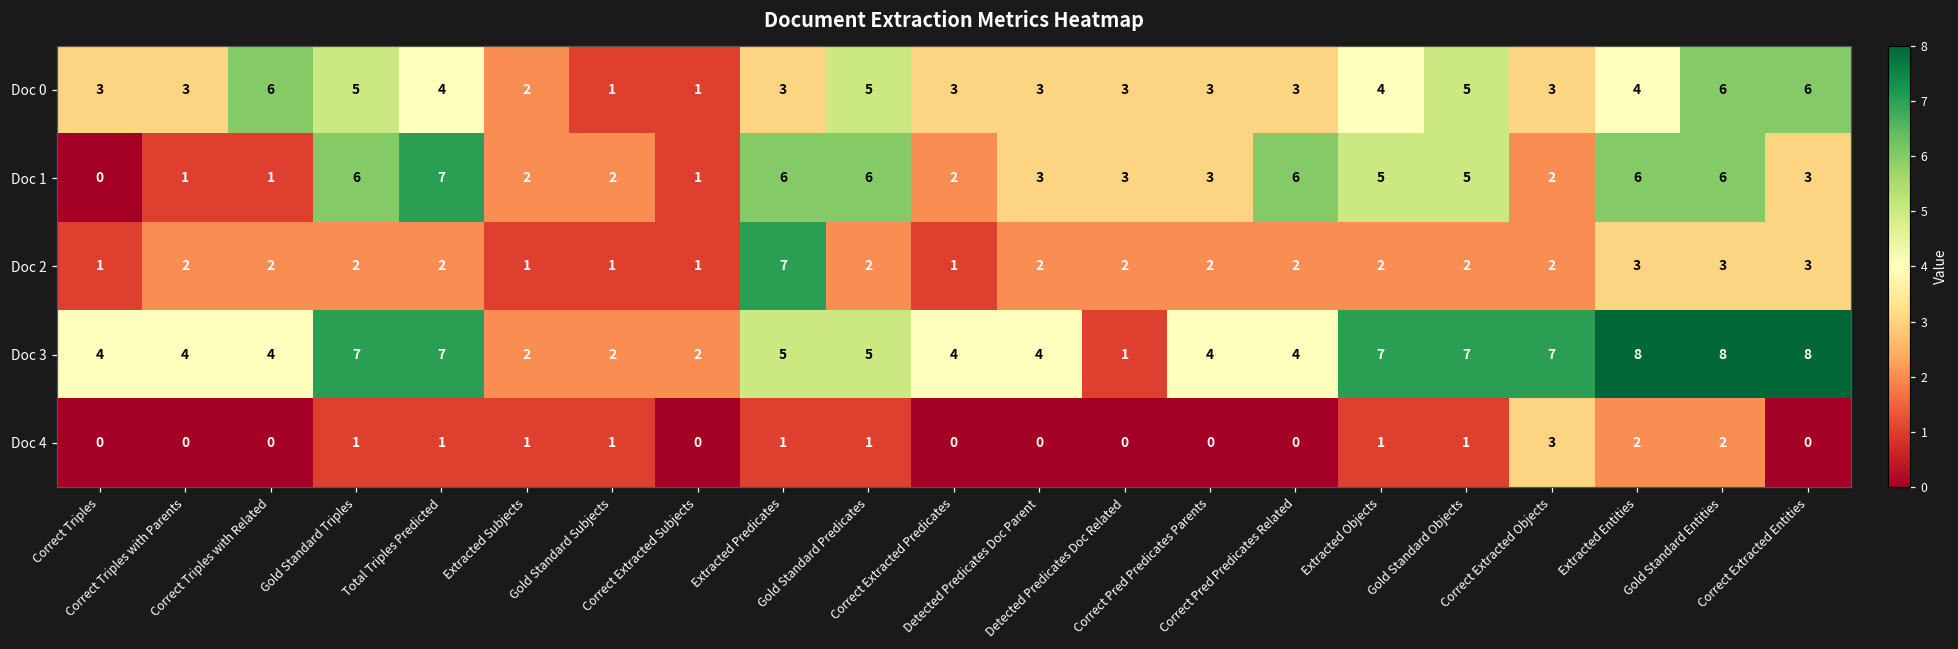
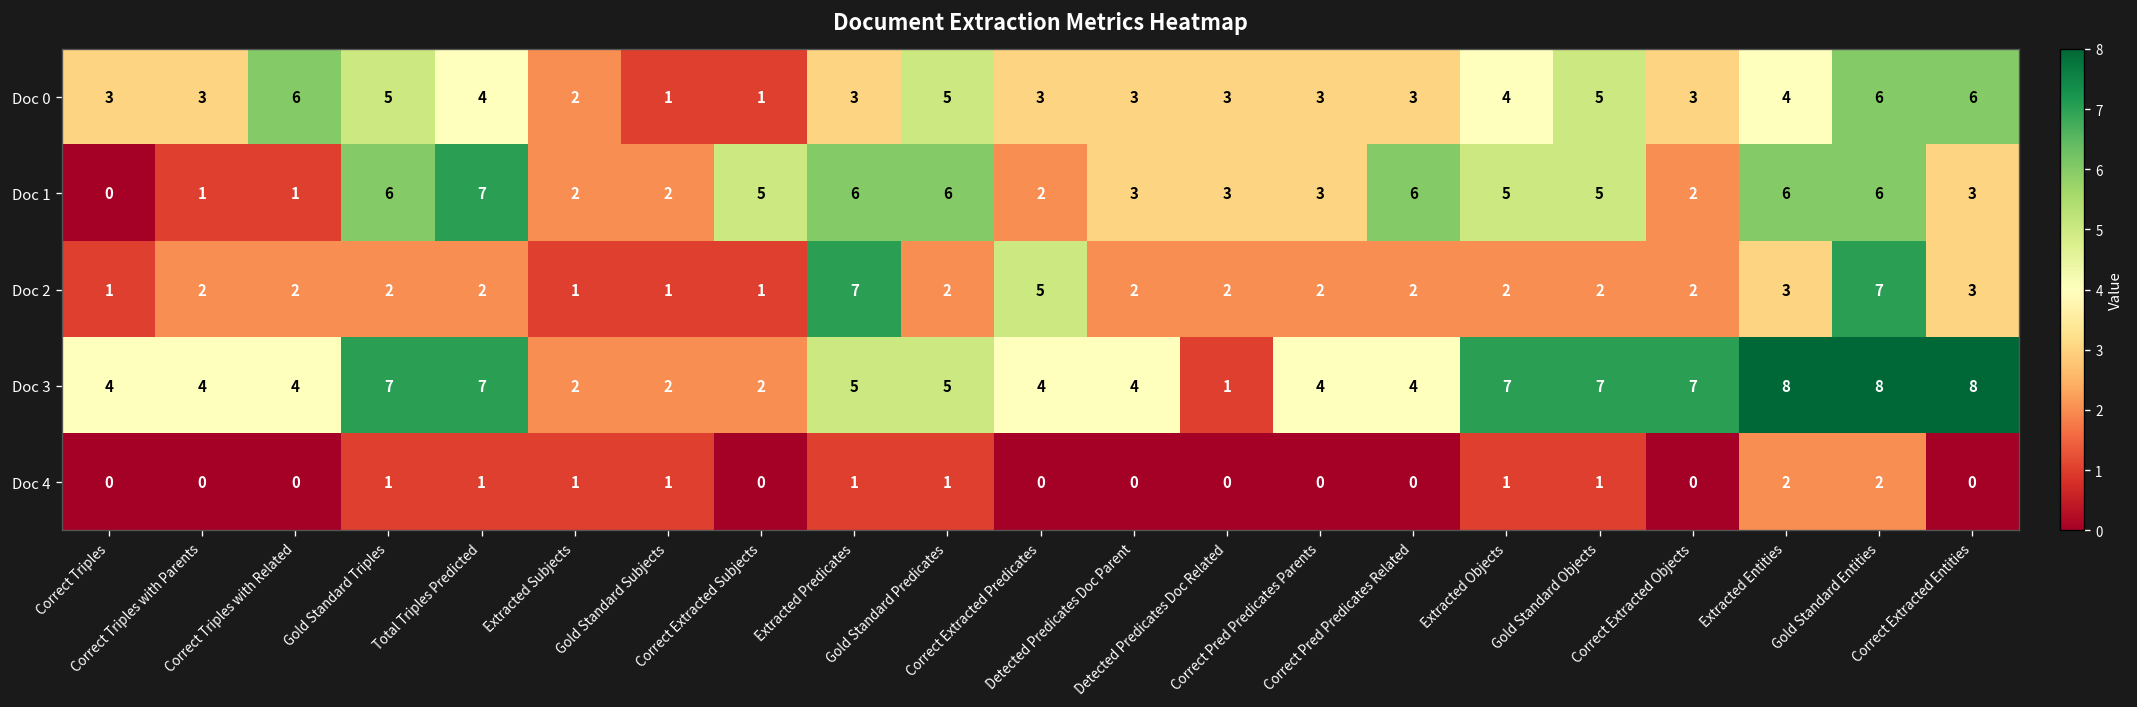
Doc 1, Correct Extracted Subjects: 1 -> 5
Doc 2, Correct Extracted Predicates: 1 -> 5
Doc 2, Gold Standard Entities: 3 -> 7
Doc 4, Correct Extracted Objects: 3 -> 0
